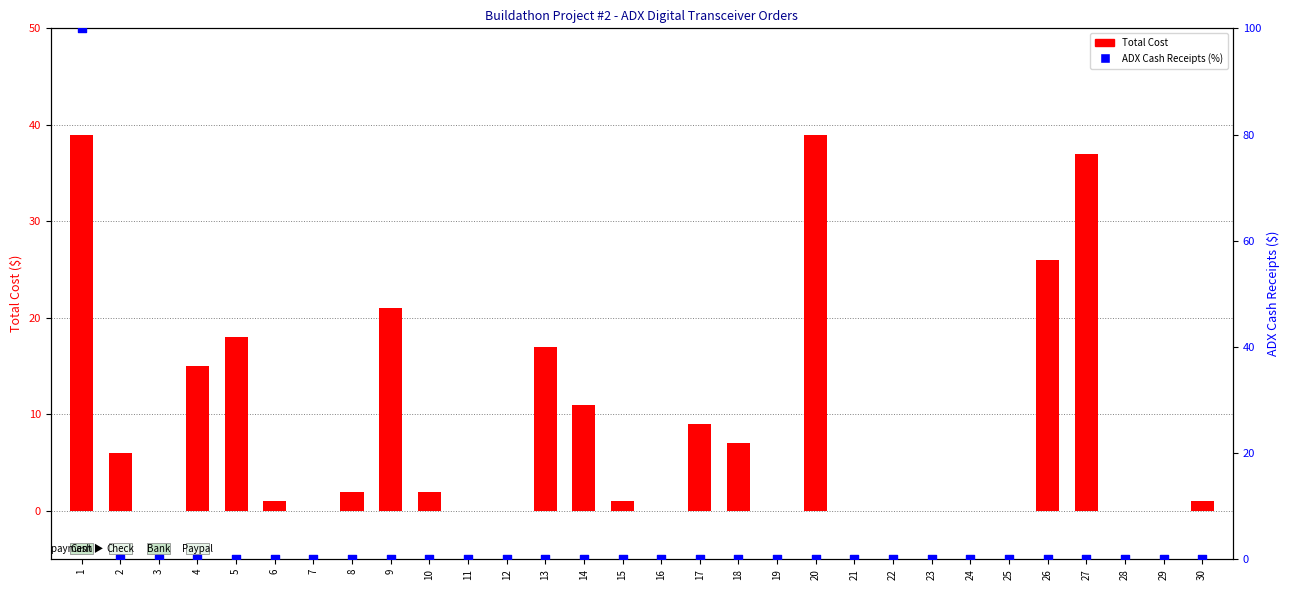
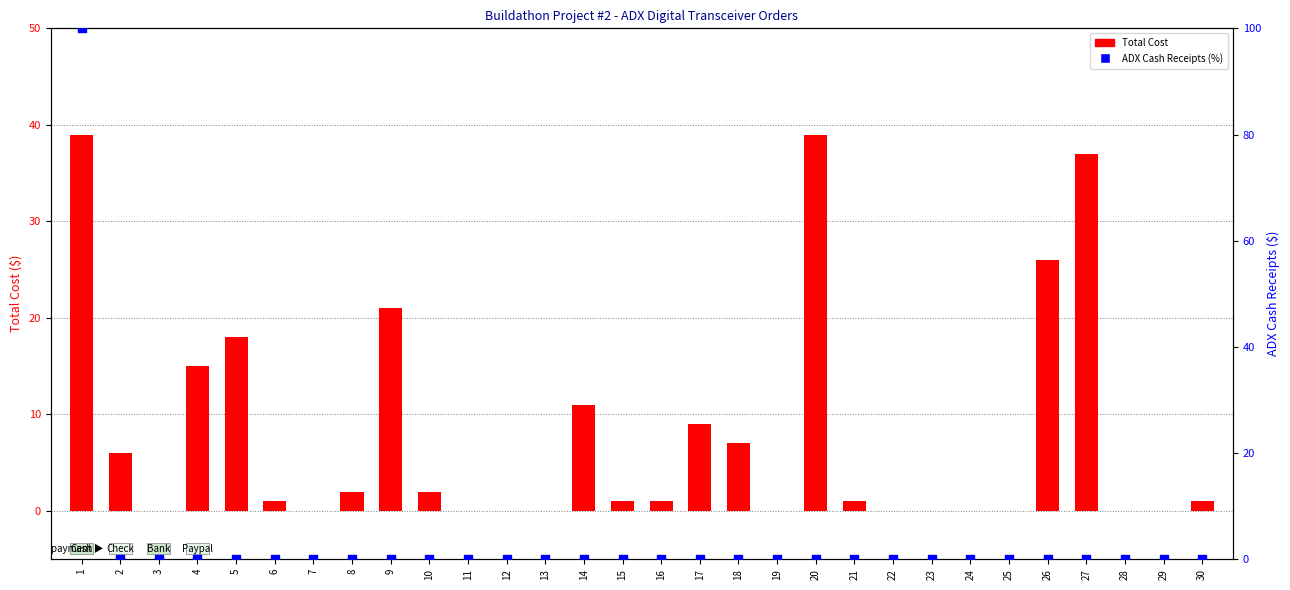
Total Cost, 13: 17 -> 0
Total Cost, 16: 0 -> 1
Total Cost, 21: 0 -> 1
